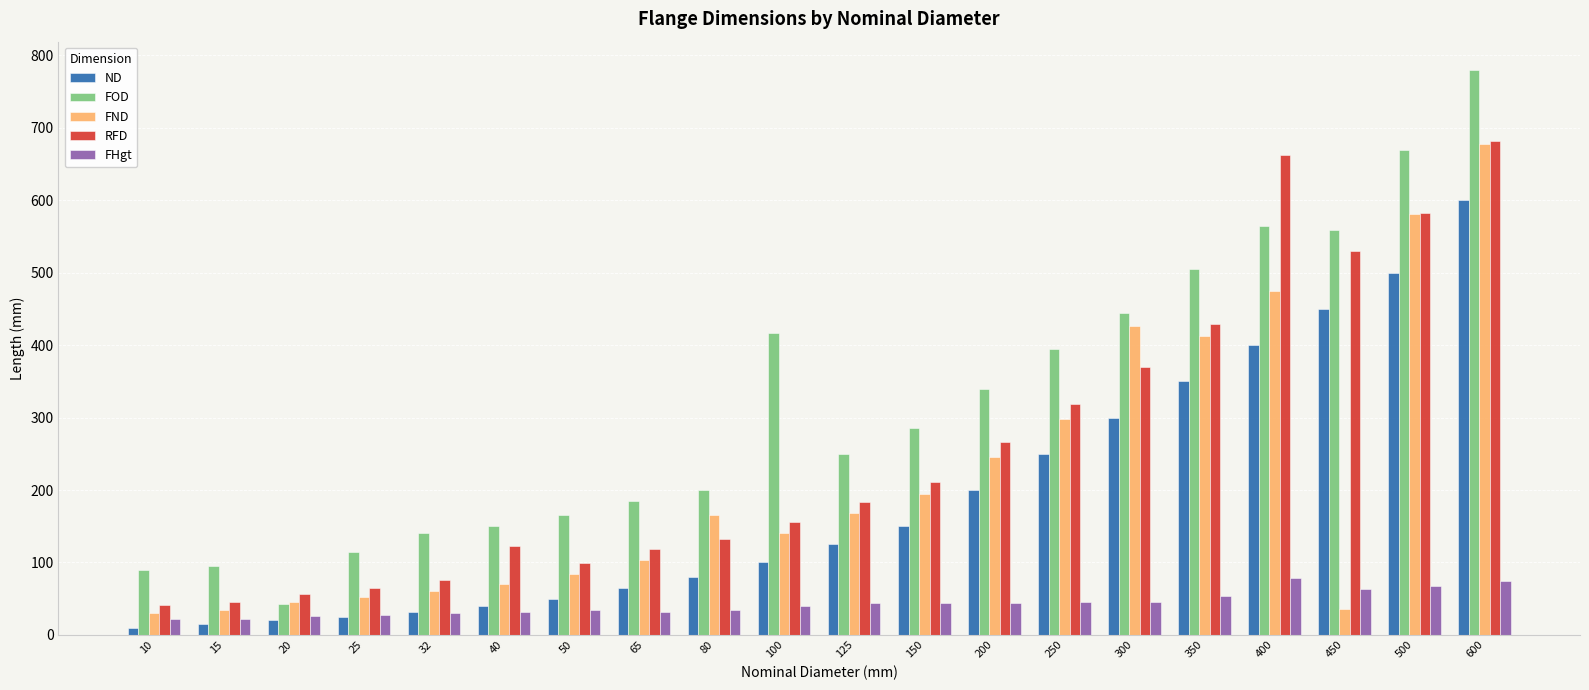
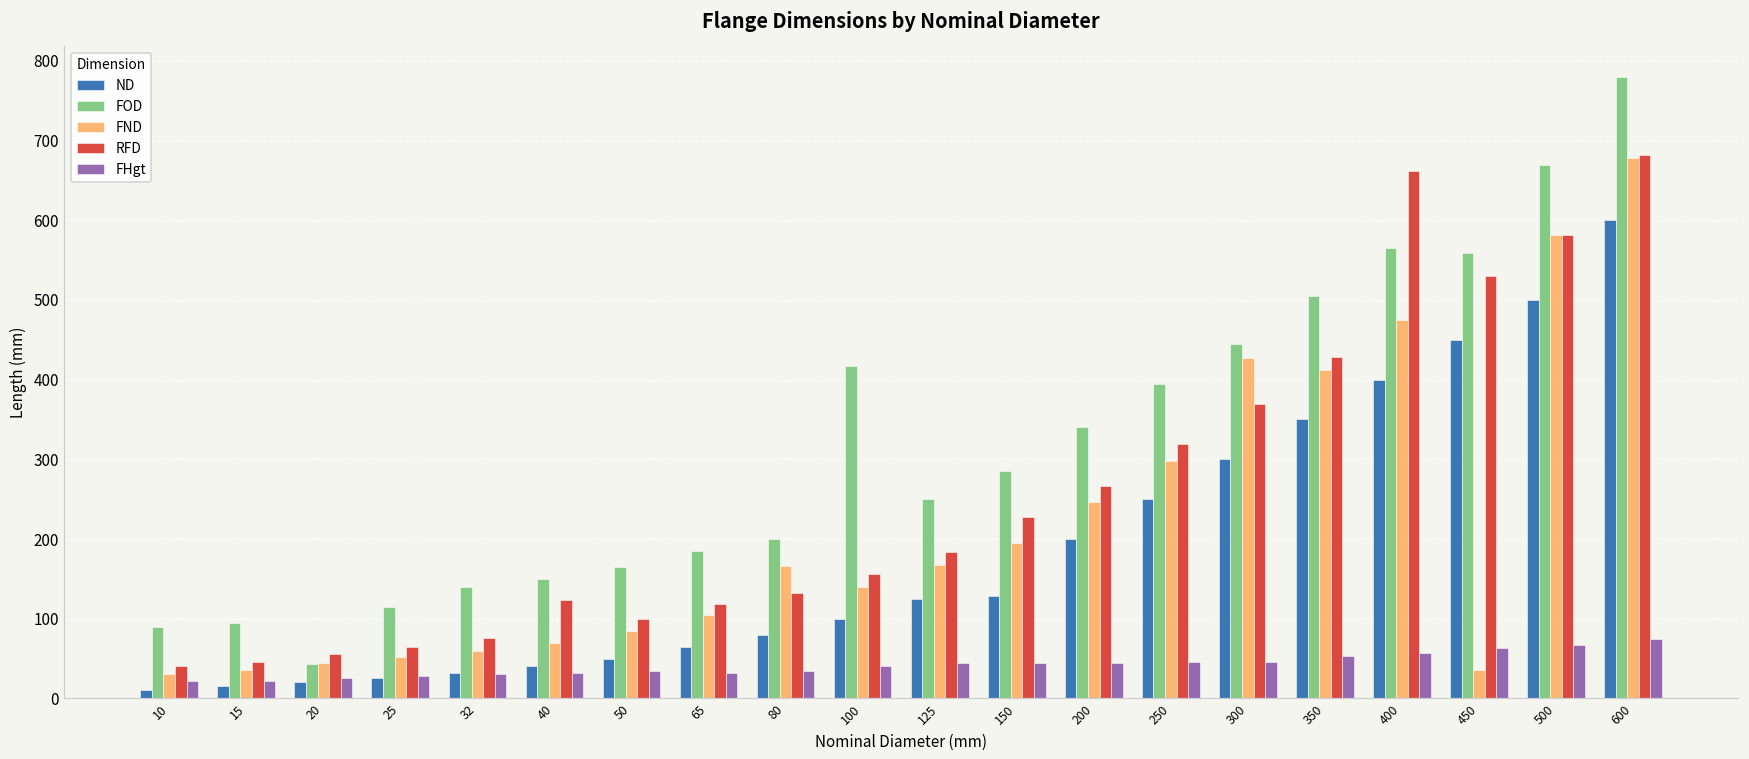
ND, 150: 150 -> 130
RFD, 150: 210 -> 230
FHgt, 400: 80 -> 60
